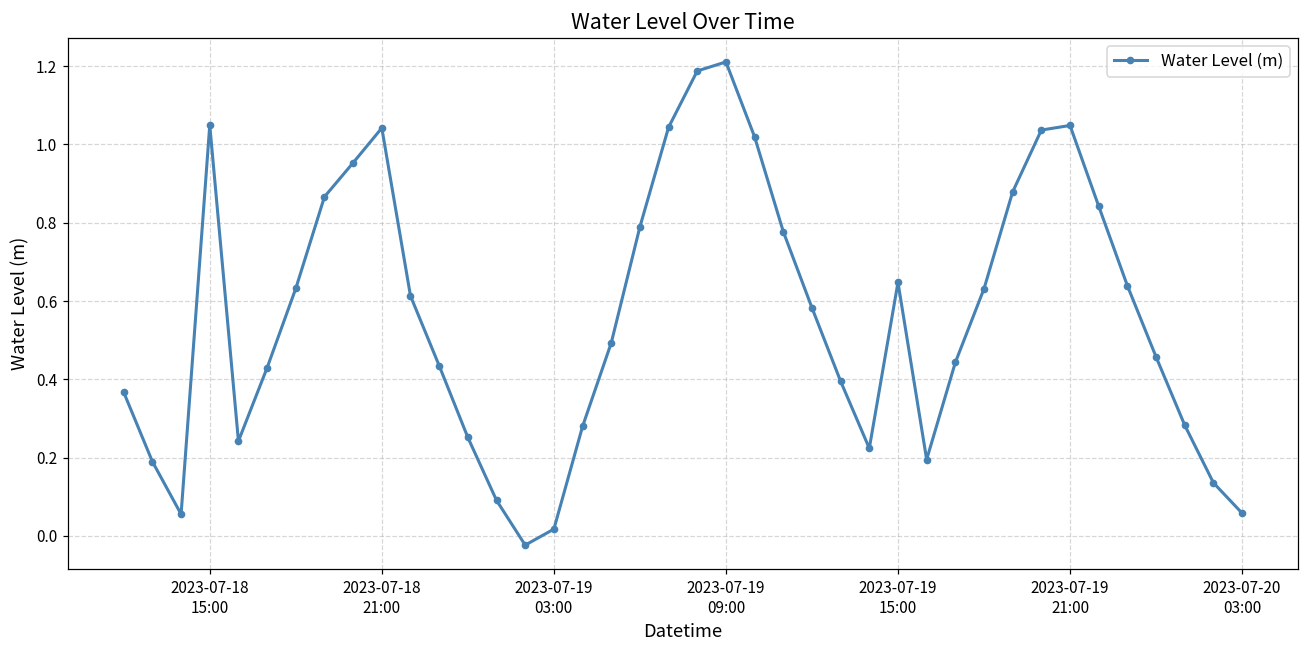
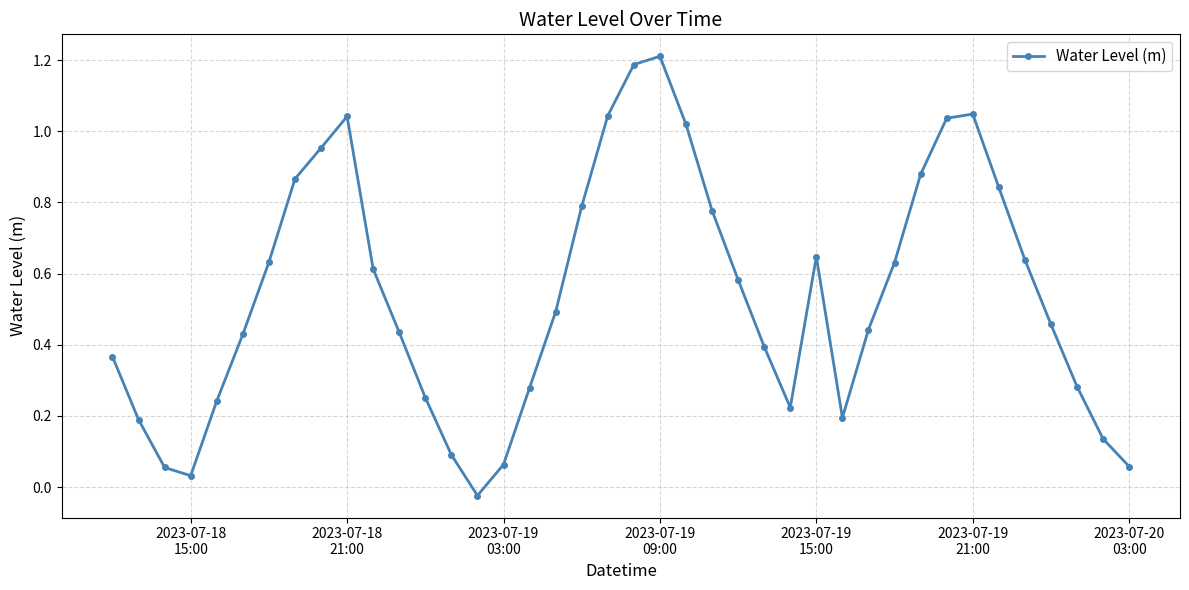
2023-07-18 15:00: 1.05 -> 0.03
2023-07-19 03:00: 0.02 -> 0.06
